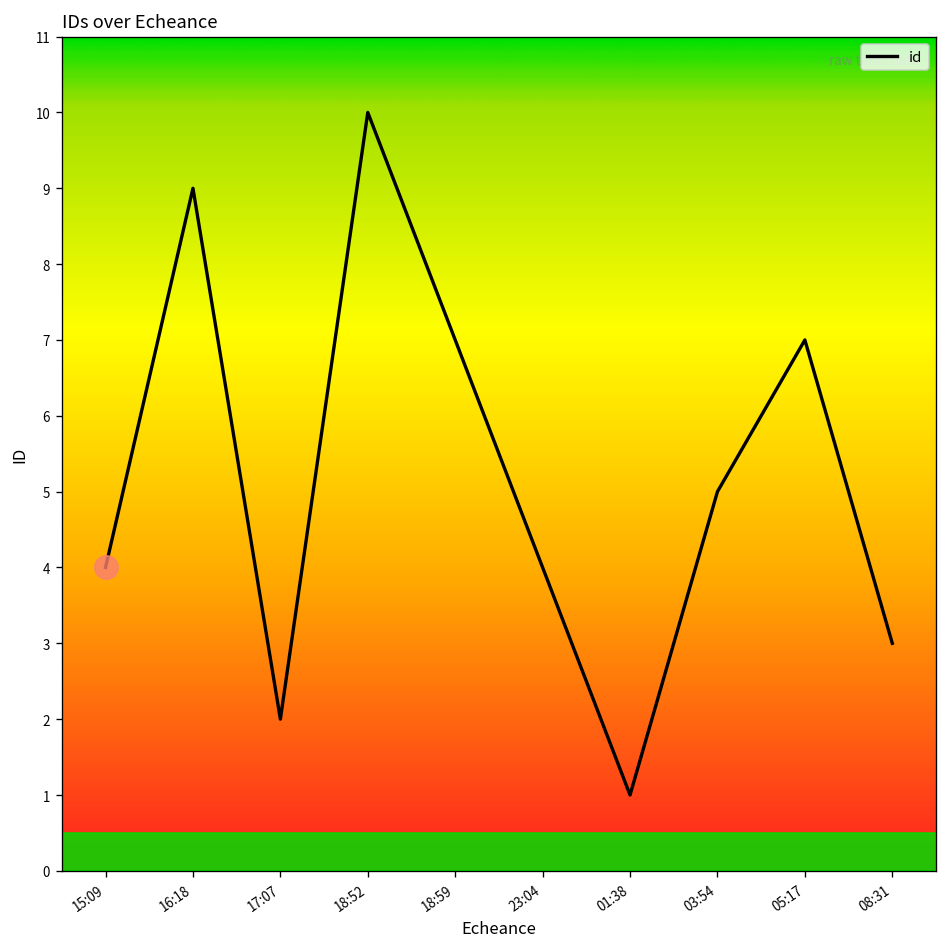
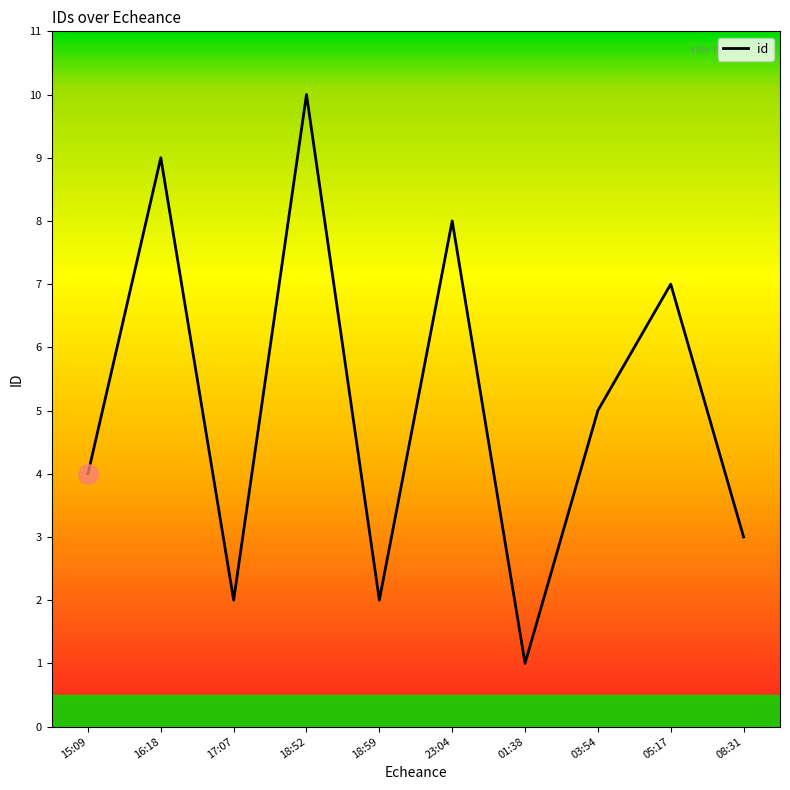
id, 18:59: 7 -> 2
id, 23:04: 4 -> 8
